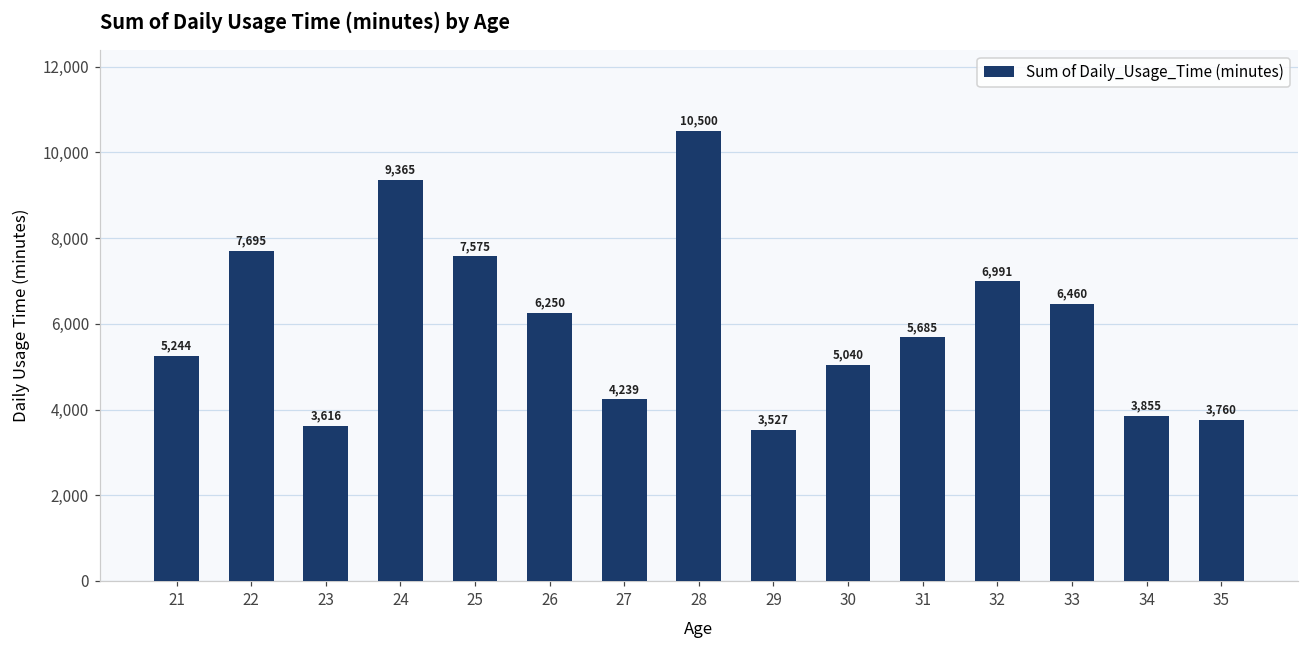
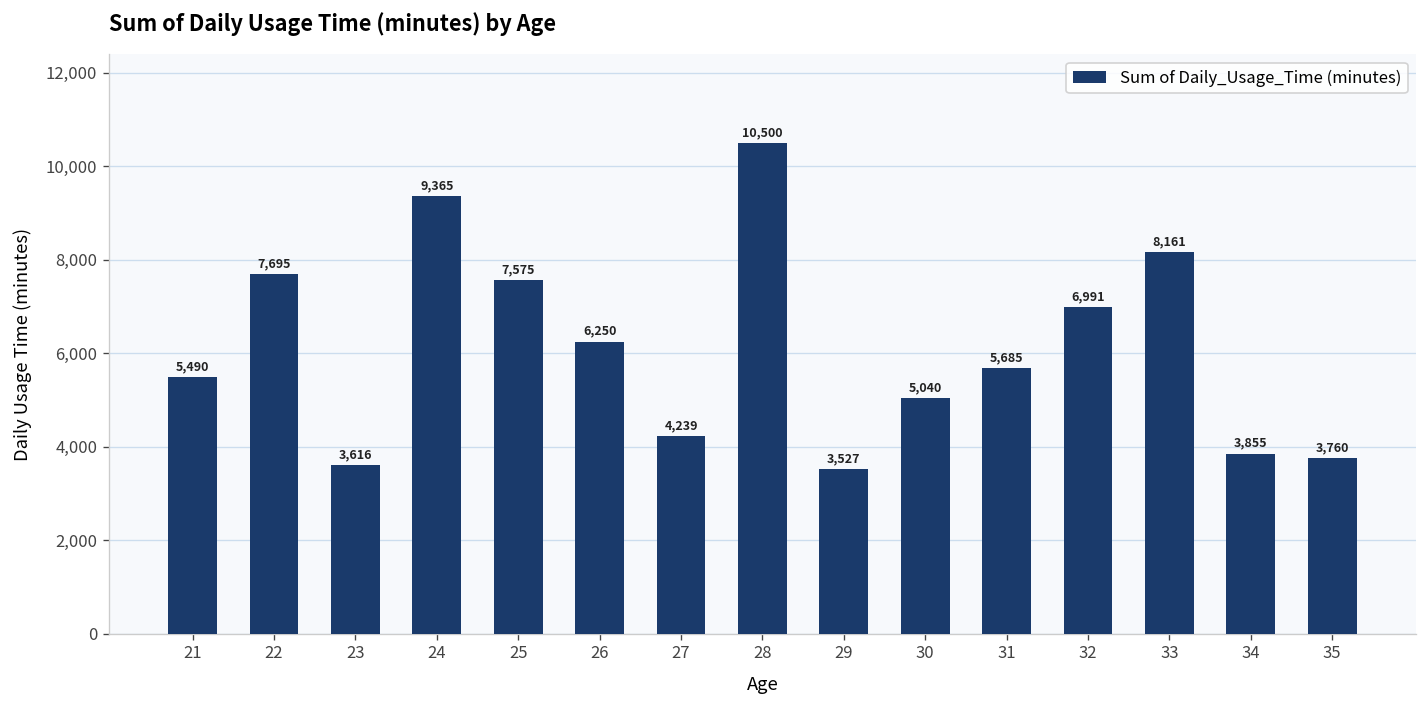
21: 5,244 -> 5,490
33: 6,460 -> 8,161
